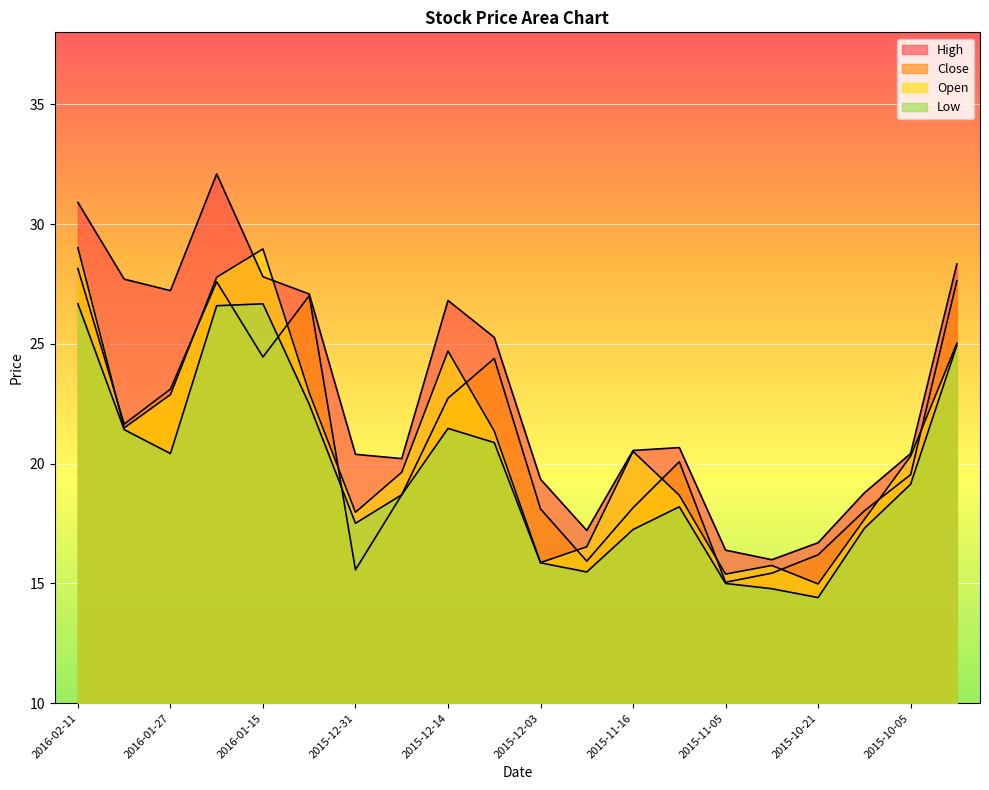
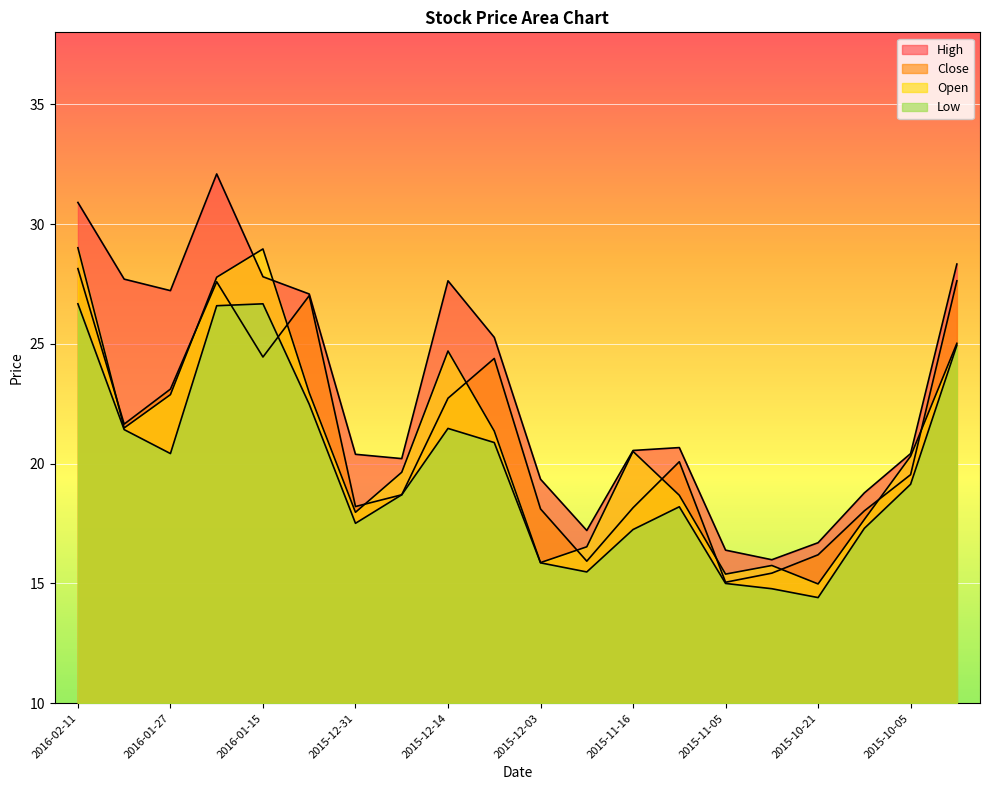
Close, 2015-12-31: 15.6 -> 18.2
High, 2015-12-14: 26.8 -> 27.6
